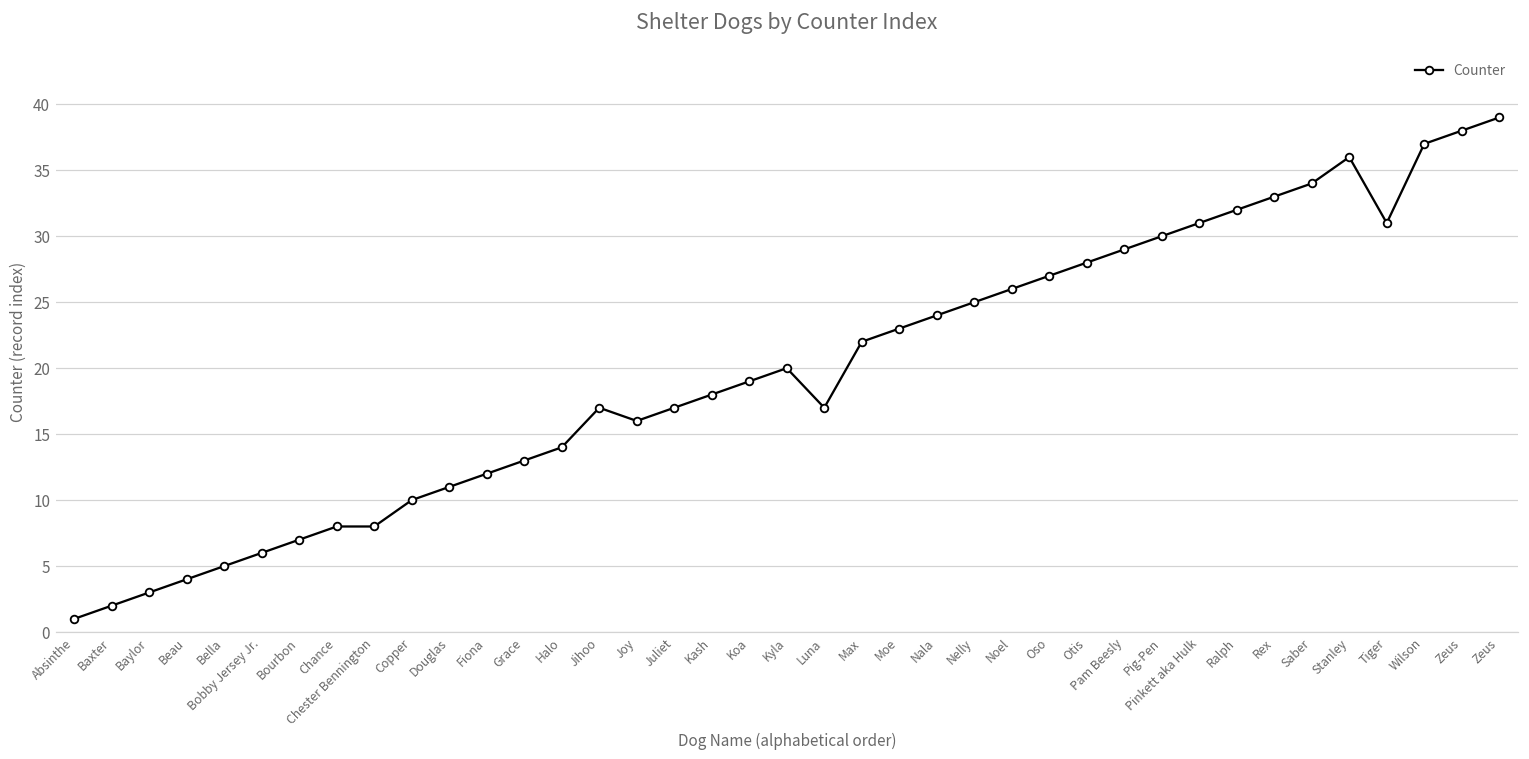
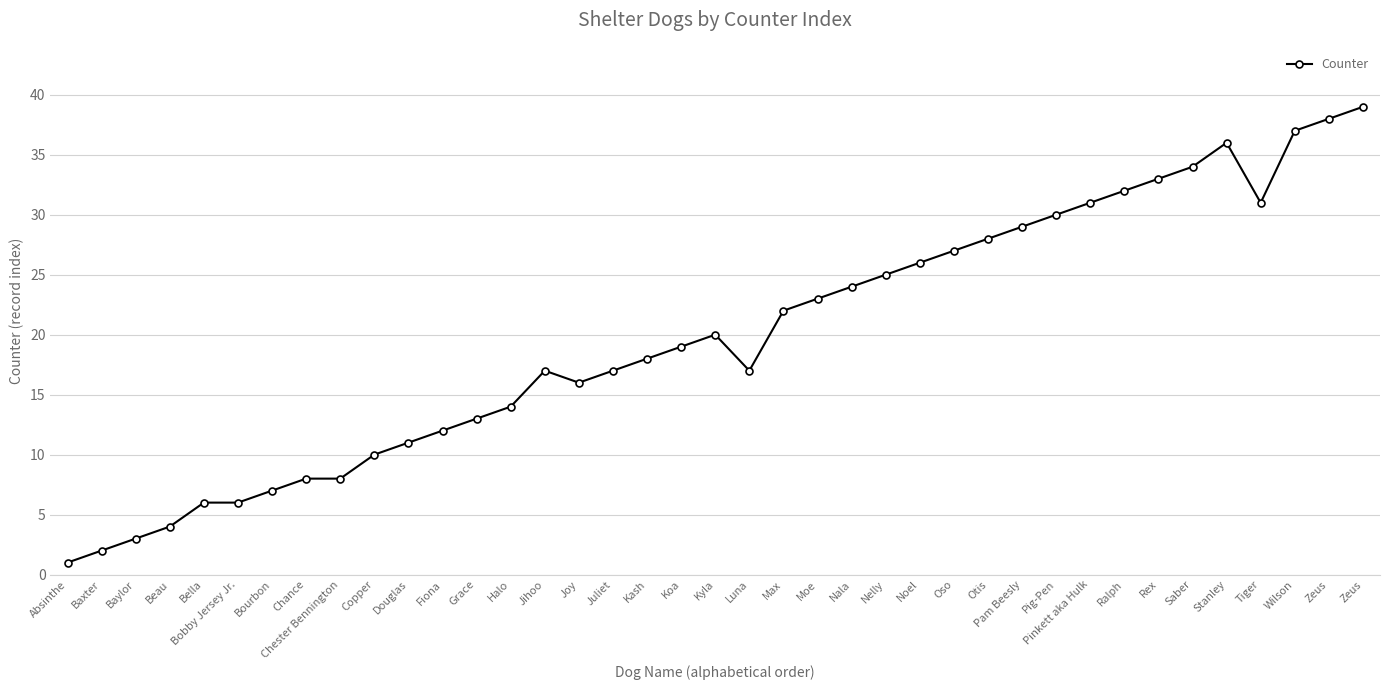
Bella: 5 -> 6
